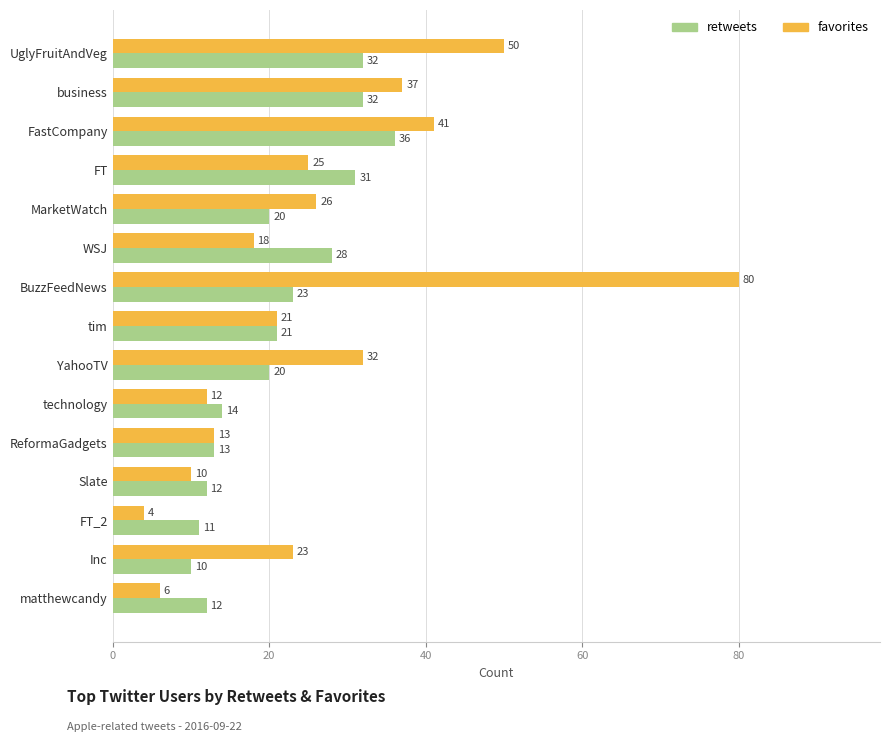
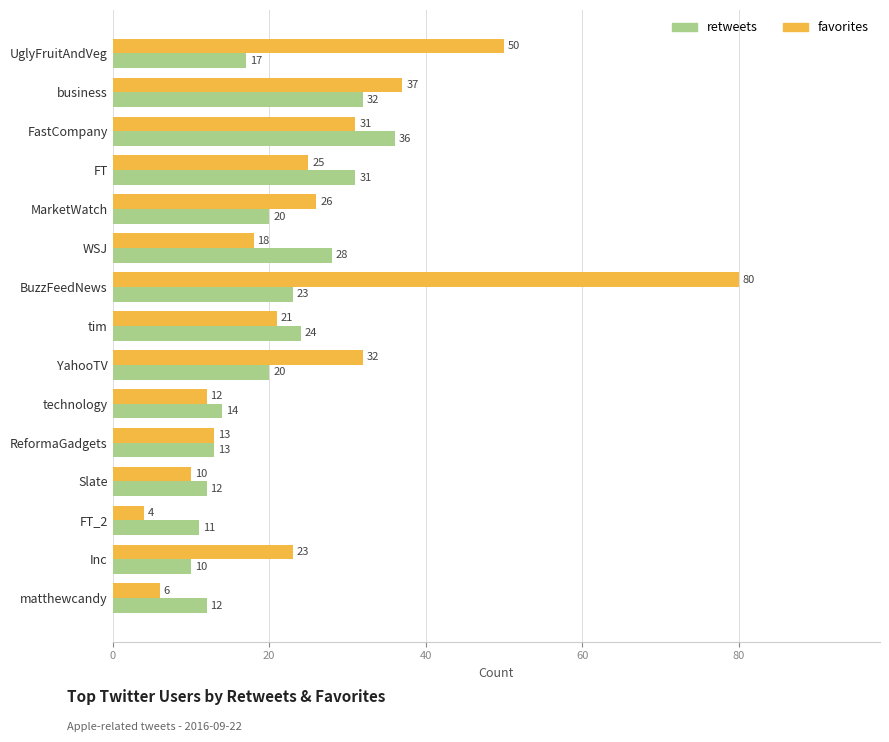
retweets, UglyFruitAndVeg: 32 -> 17
favorites, FastCompany: 41 -> 31
retweets, tim: 21 -> 24
